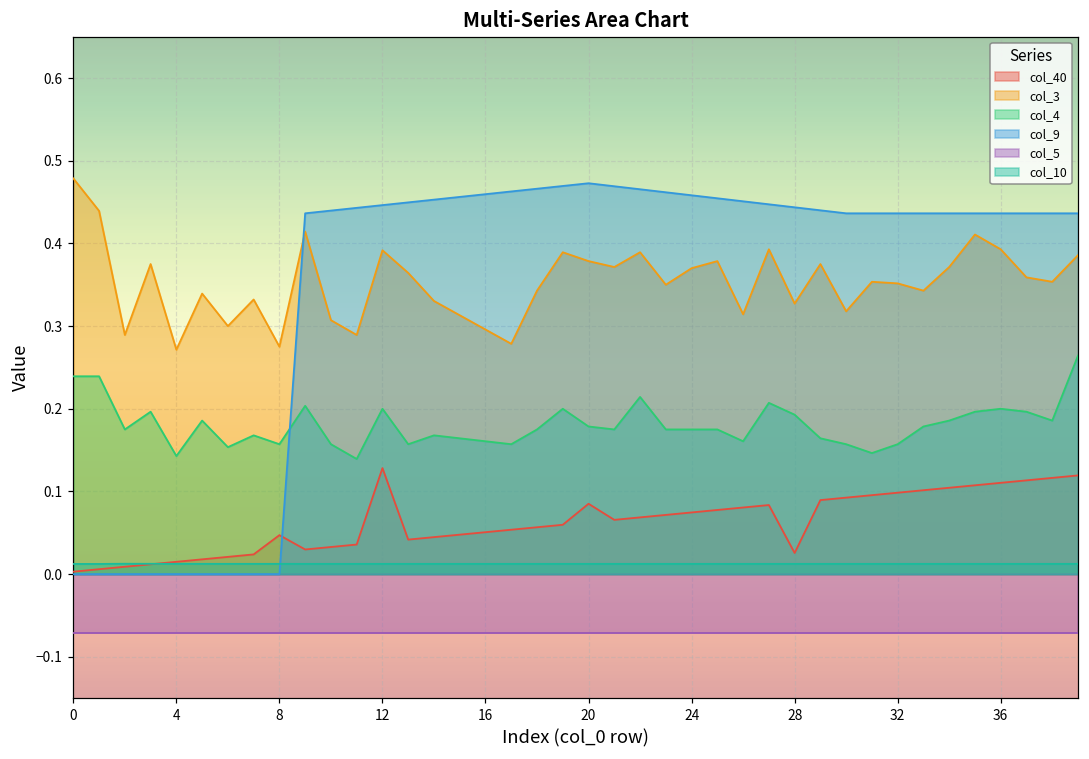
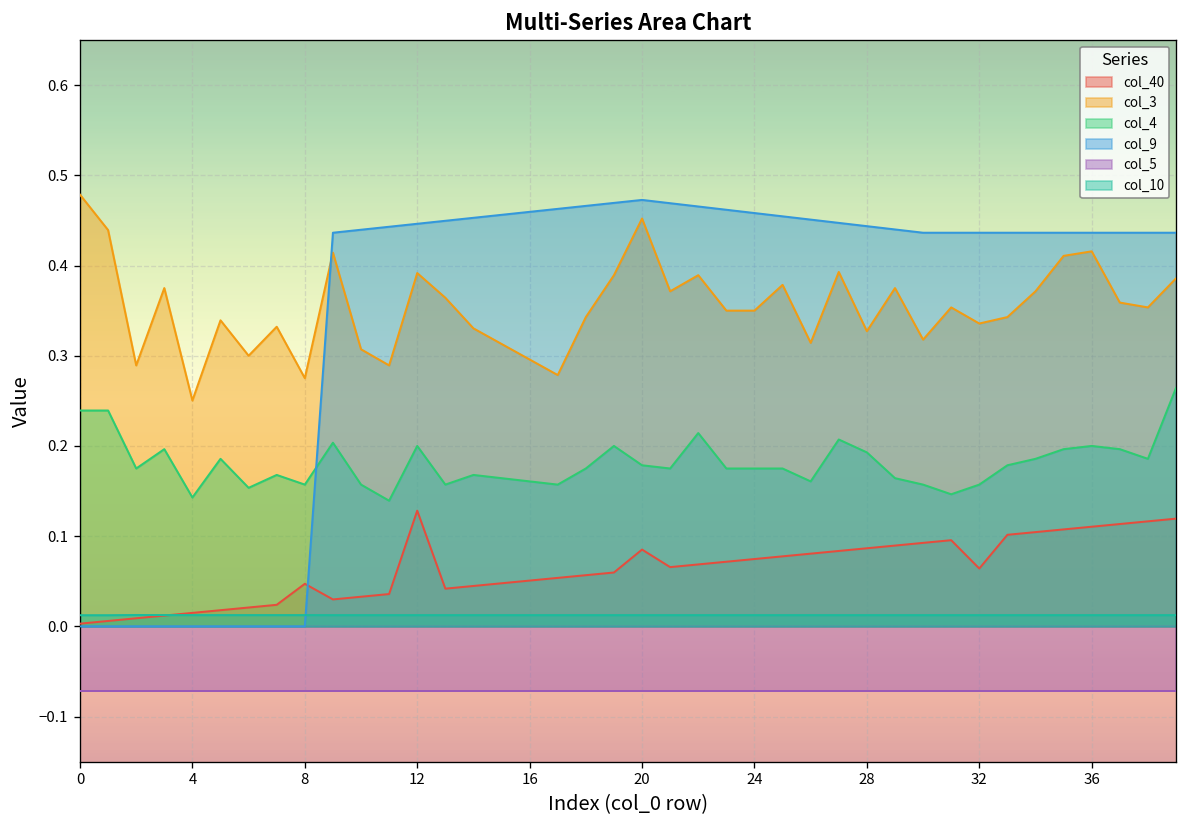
col_3, 4: 0.27 -> 0.25
col_3, 20: 0.38 -> 0.45
col_3, 24: 0.37 -> 0.35
col_40, 28: 0.03 -> 0.09
col_40, 32: 0.10 -> 0.06
col_3, 32: 0.35 -> 0.34
col_3, 36: 0.39 -> 0.42
